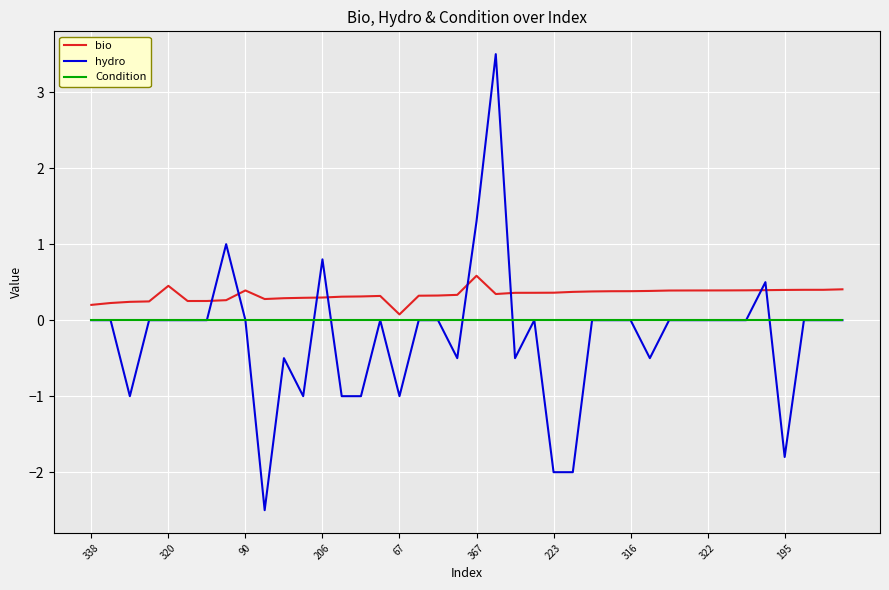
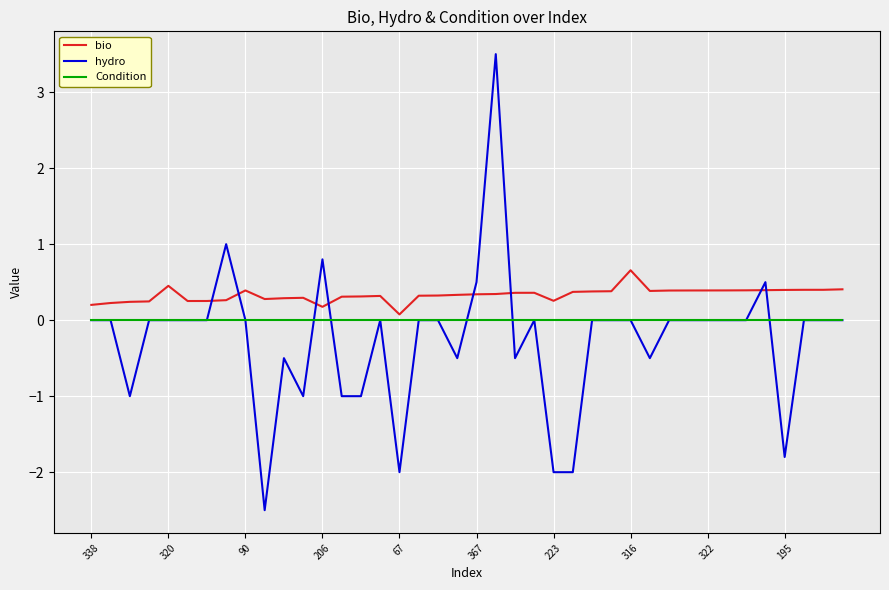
bio, 206: 0.3 -> 0.2
hydro, 67: -1 -> -2
bio, 367: 0.6 -> 0.3
hydro, 367: 1.3 -> 0.5
bio, 223: 0.4 -> 0.3
bio, 316: 0.4 -> 0.7
